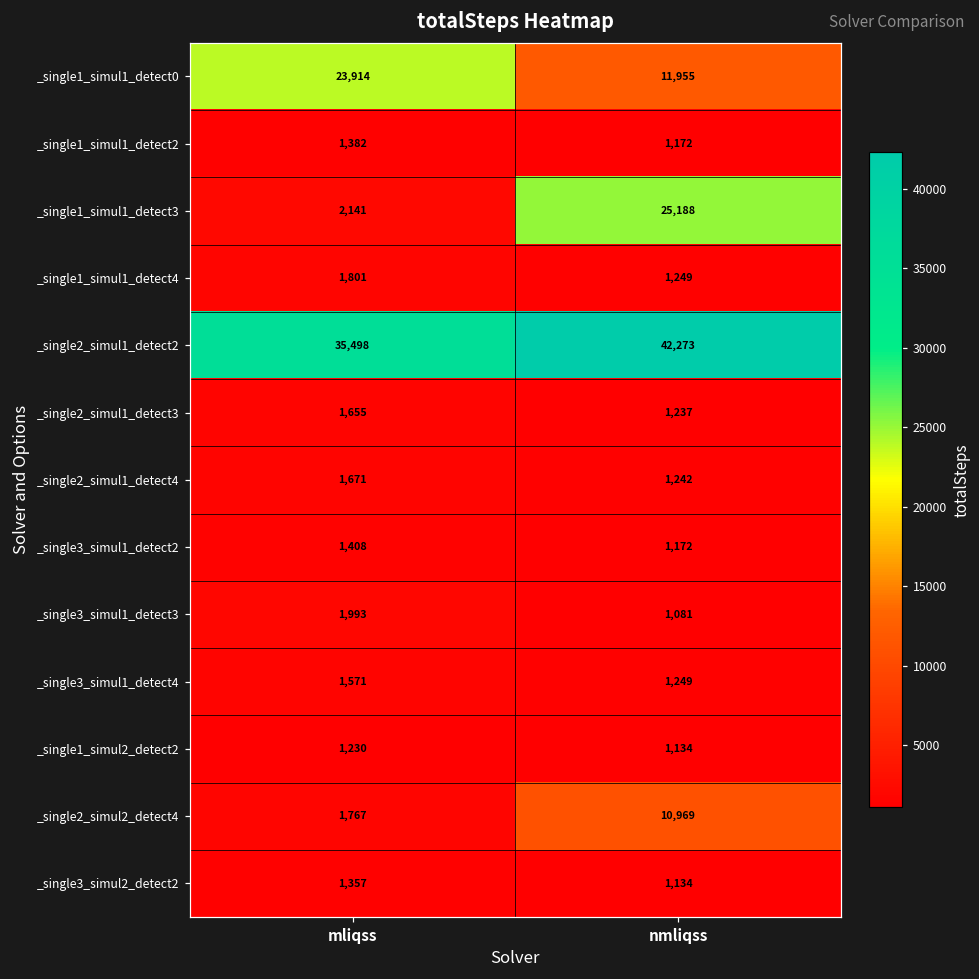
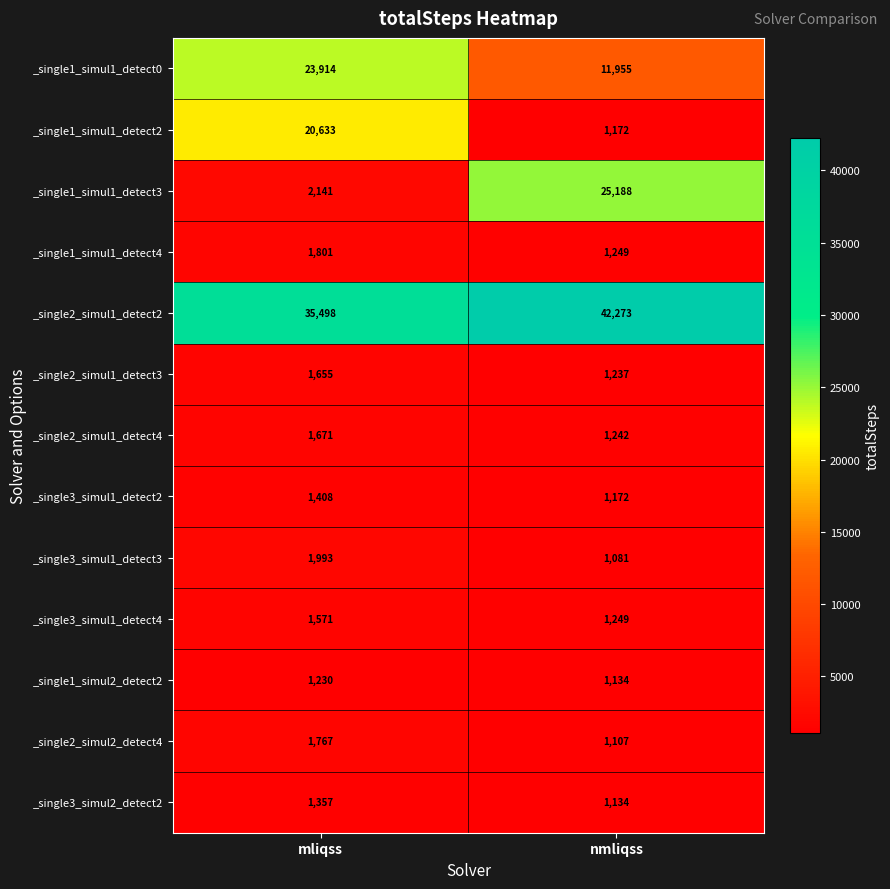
_single1_simul1_detect2, mliqss: 1,382 -> 20,633
_single2_simul2_detect4, nmliqss: 10,969 -> 1,107
